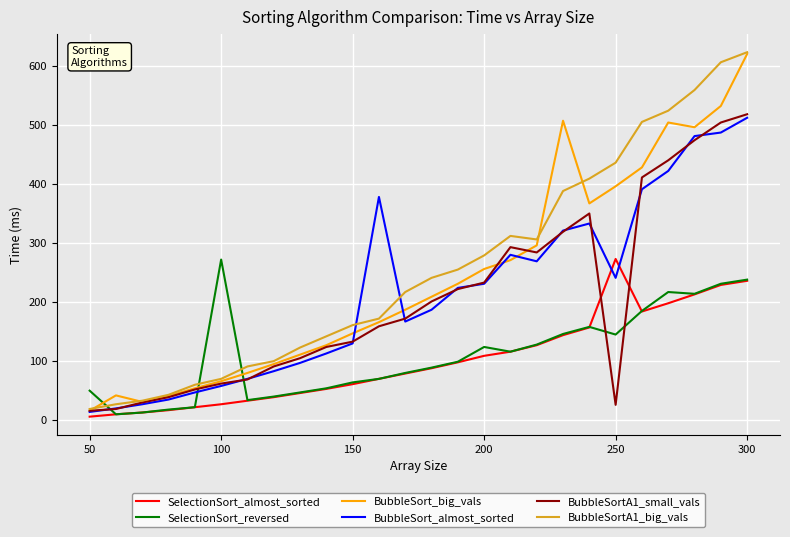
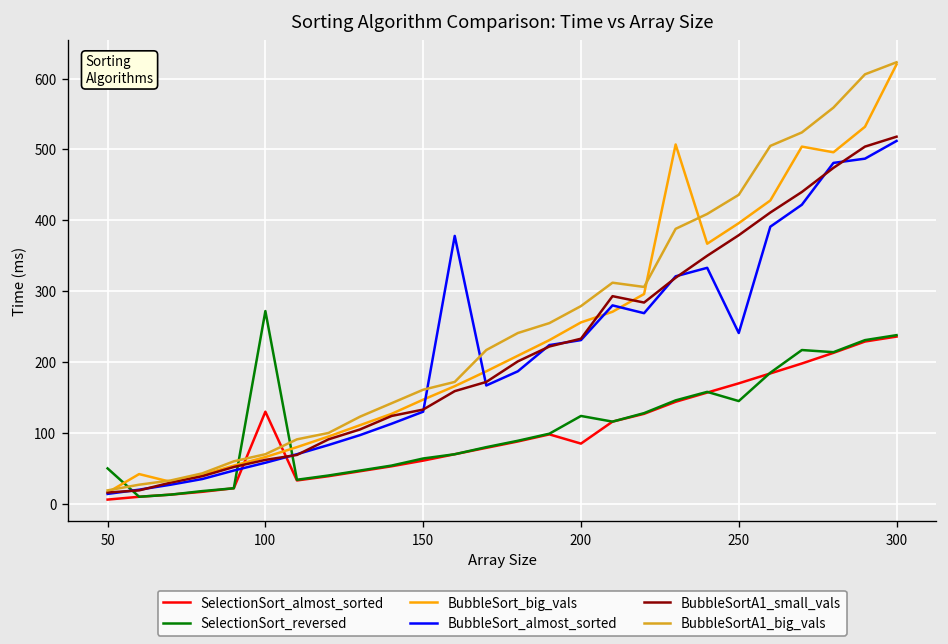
SelectionSort_almost_sorted, 100: 30 -> 130
SelectionSort_almost_sorted, 200: 110 -> 90
SelectionSort_almost_sorted, 250: 270 -> 170
BubbleSortA1_small_vals, 250: 30 -> 380
